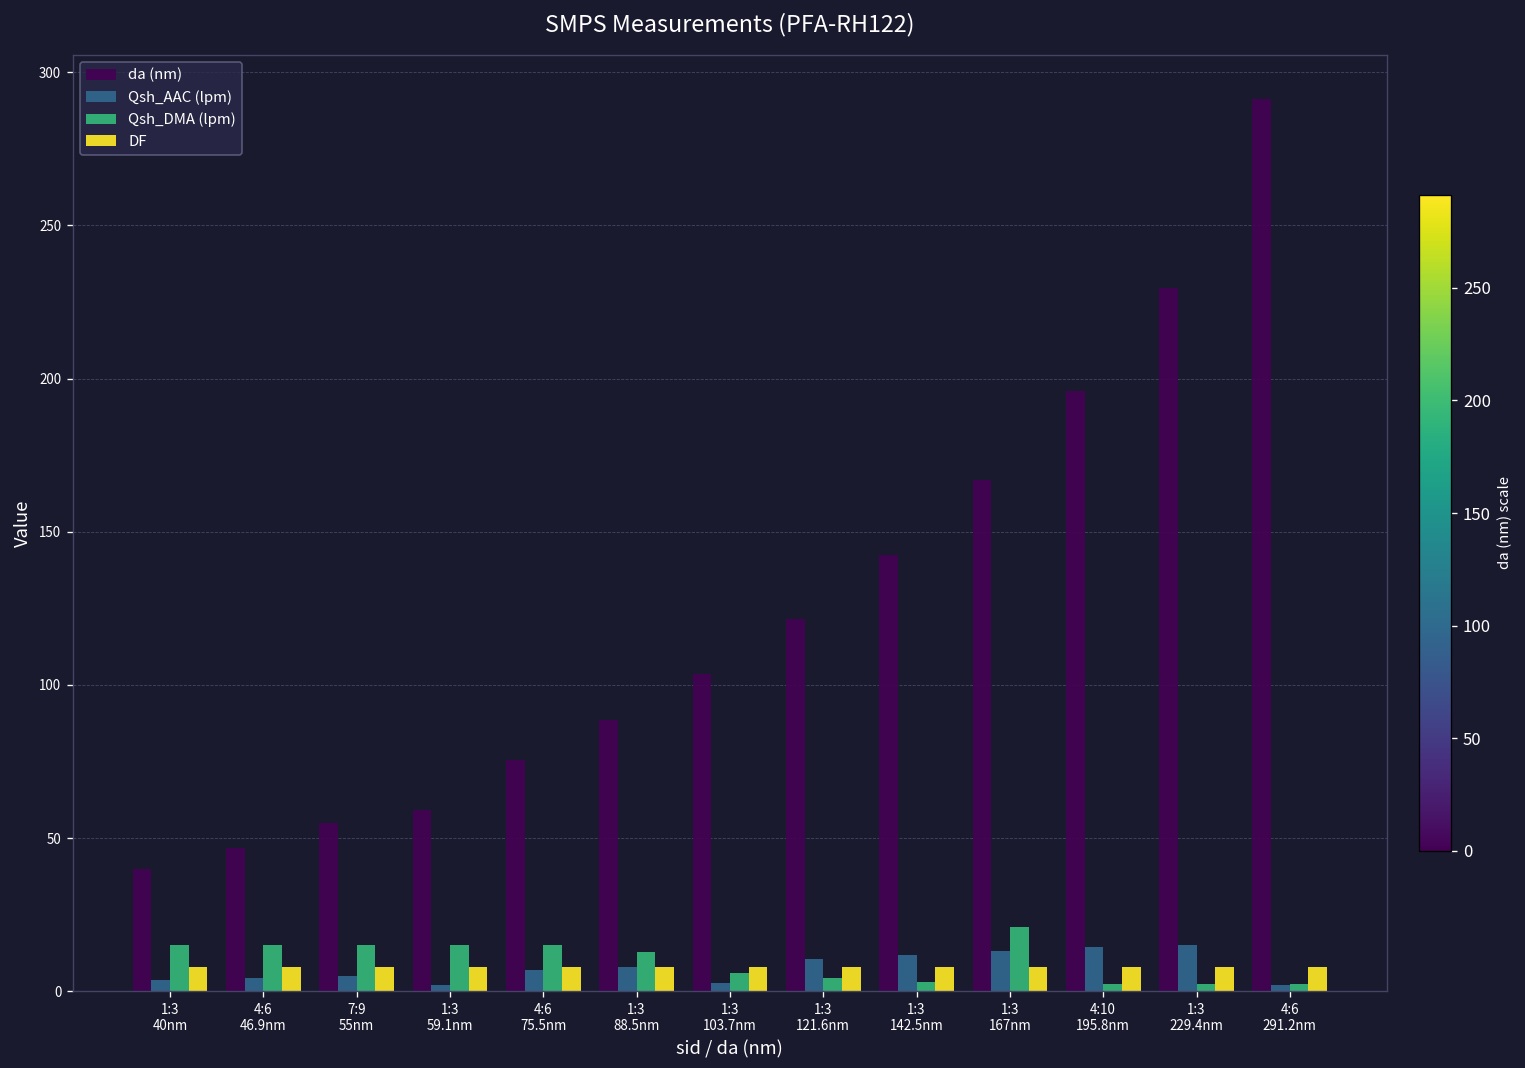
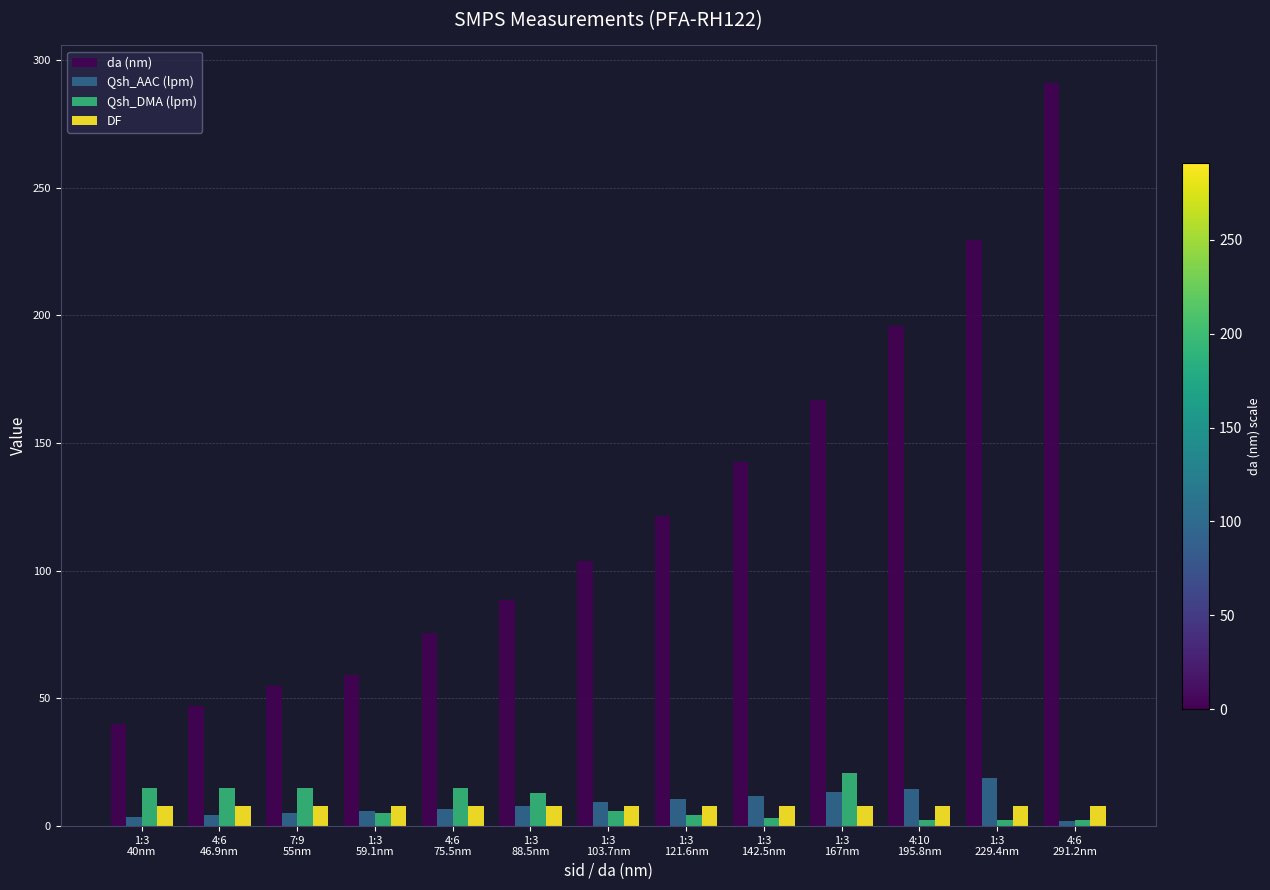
Qsh_AAC (lpm), 1:3 59.1nm: 2 -> 6
Qsh_DMA (lpm), 1:3 59.1nm: 15 -> 5
Qsh_AAC (lpm), 1:3 103.7nm: 3 -> 9
Qsh_AAC (lpm), 1:3 229.4nm: 15 -> 19
